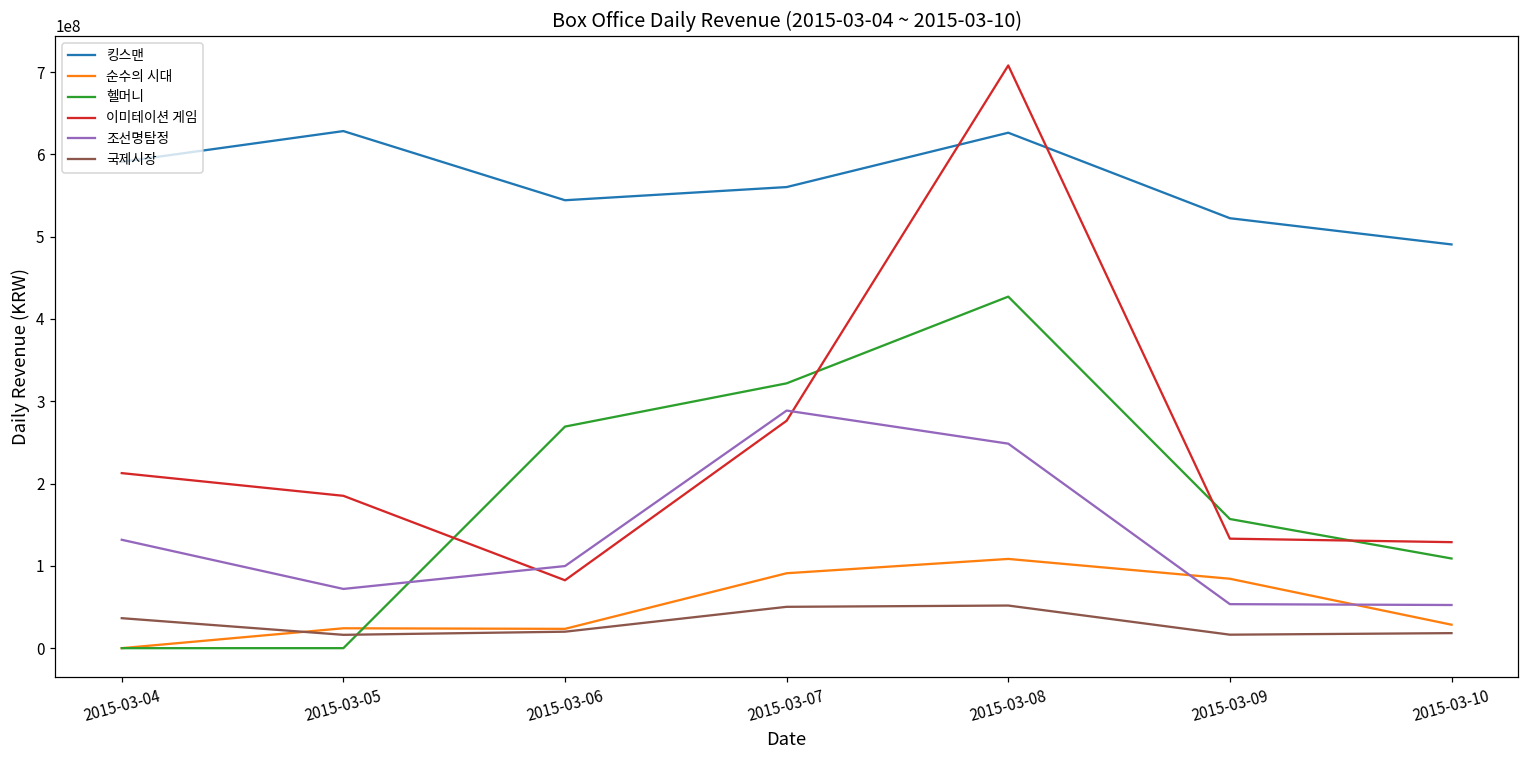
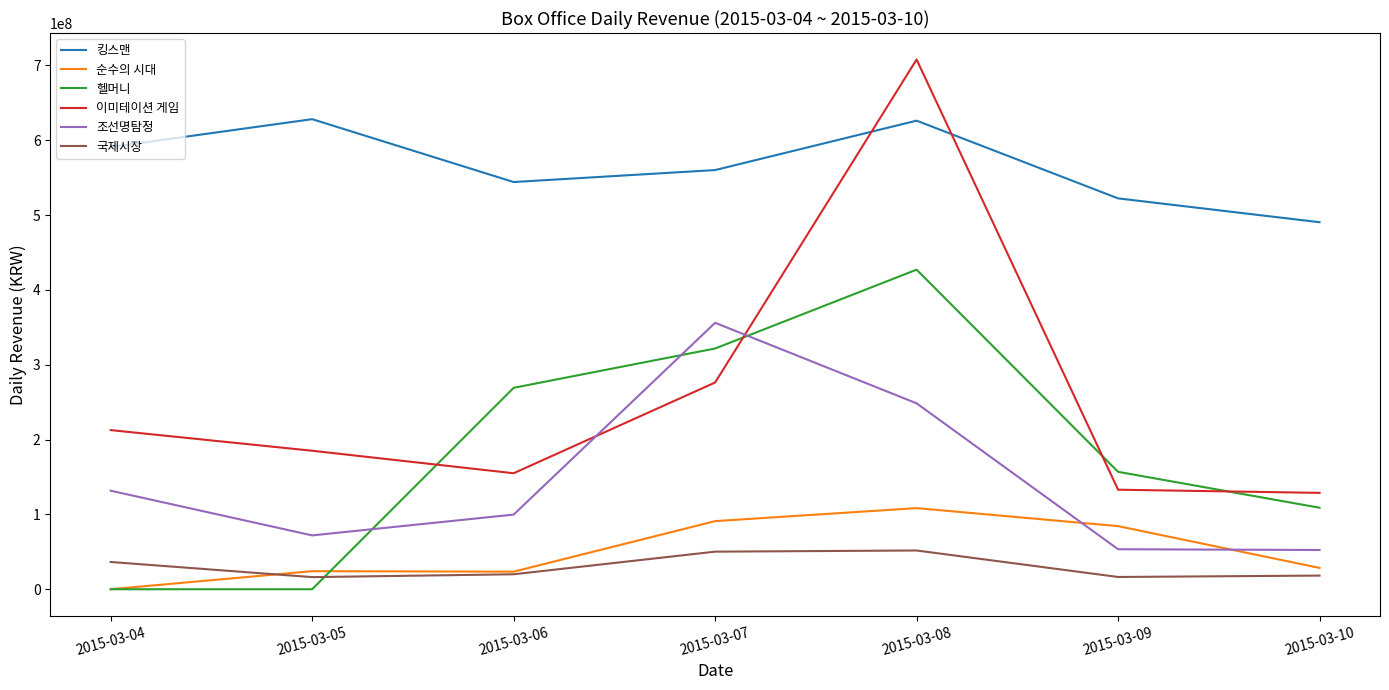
이미테이션 게임, 2015-03-06: 80000000 -> 160000000
조선명탐정, 2015-03-07: 290000000 -> 360000000
